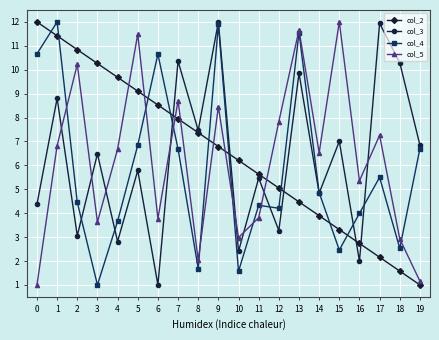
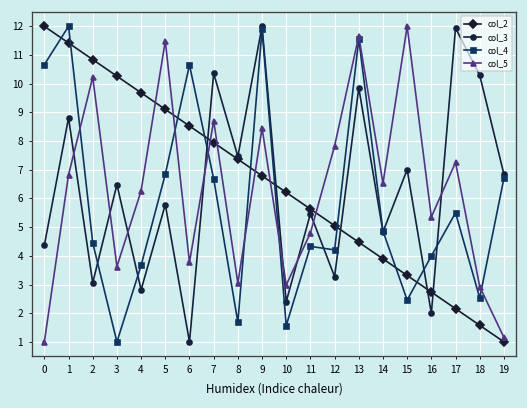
col_5, 4: 6.7 -> 6.3
col_5, 8: 2.0 -> 3.1
col_5, 11: 3.8 -> 4.8
